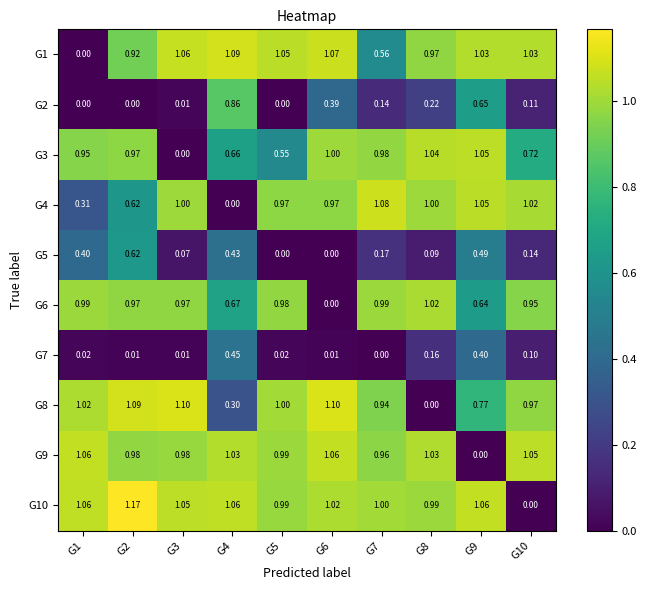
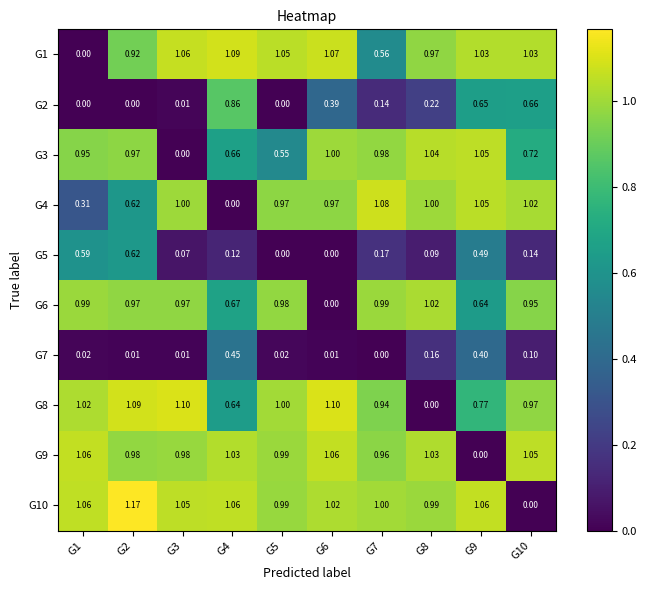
G2, G10: 0.11 -> 0.66
G5, G1: 0.40 -> 0.59
G5, G4: 0.43 -> 0.12
G8, G4: 0.30 -> 0.64
